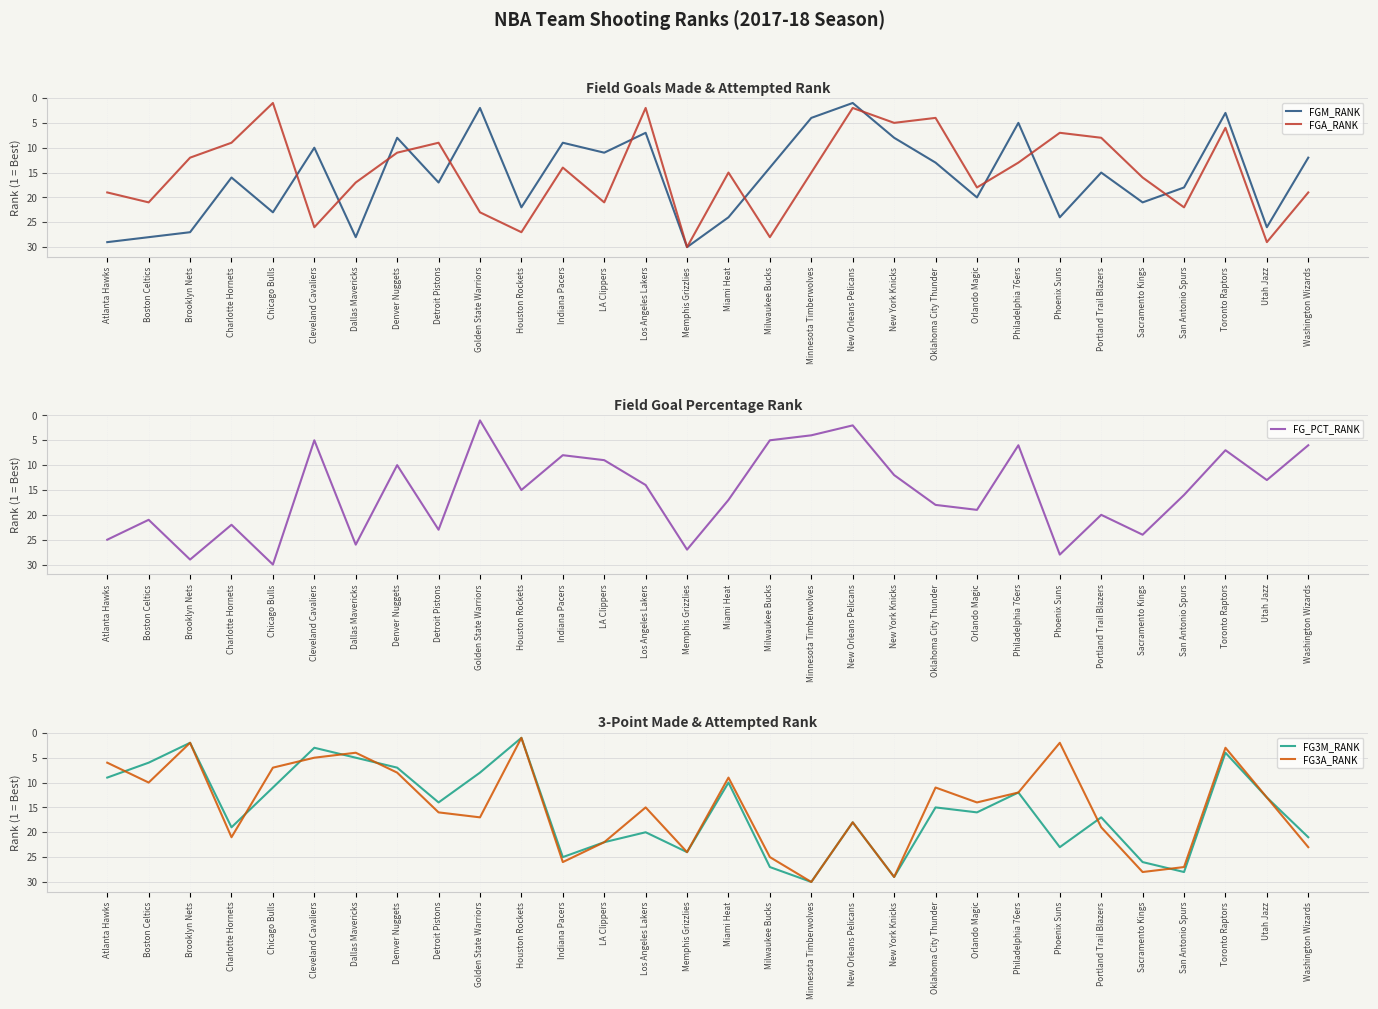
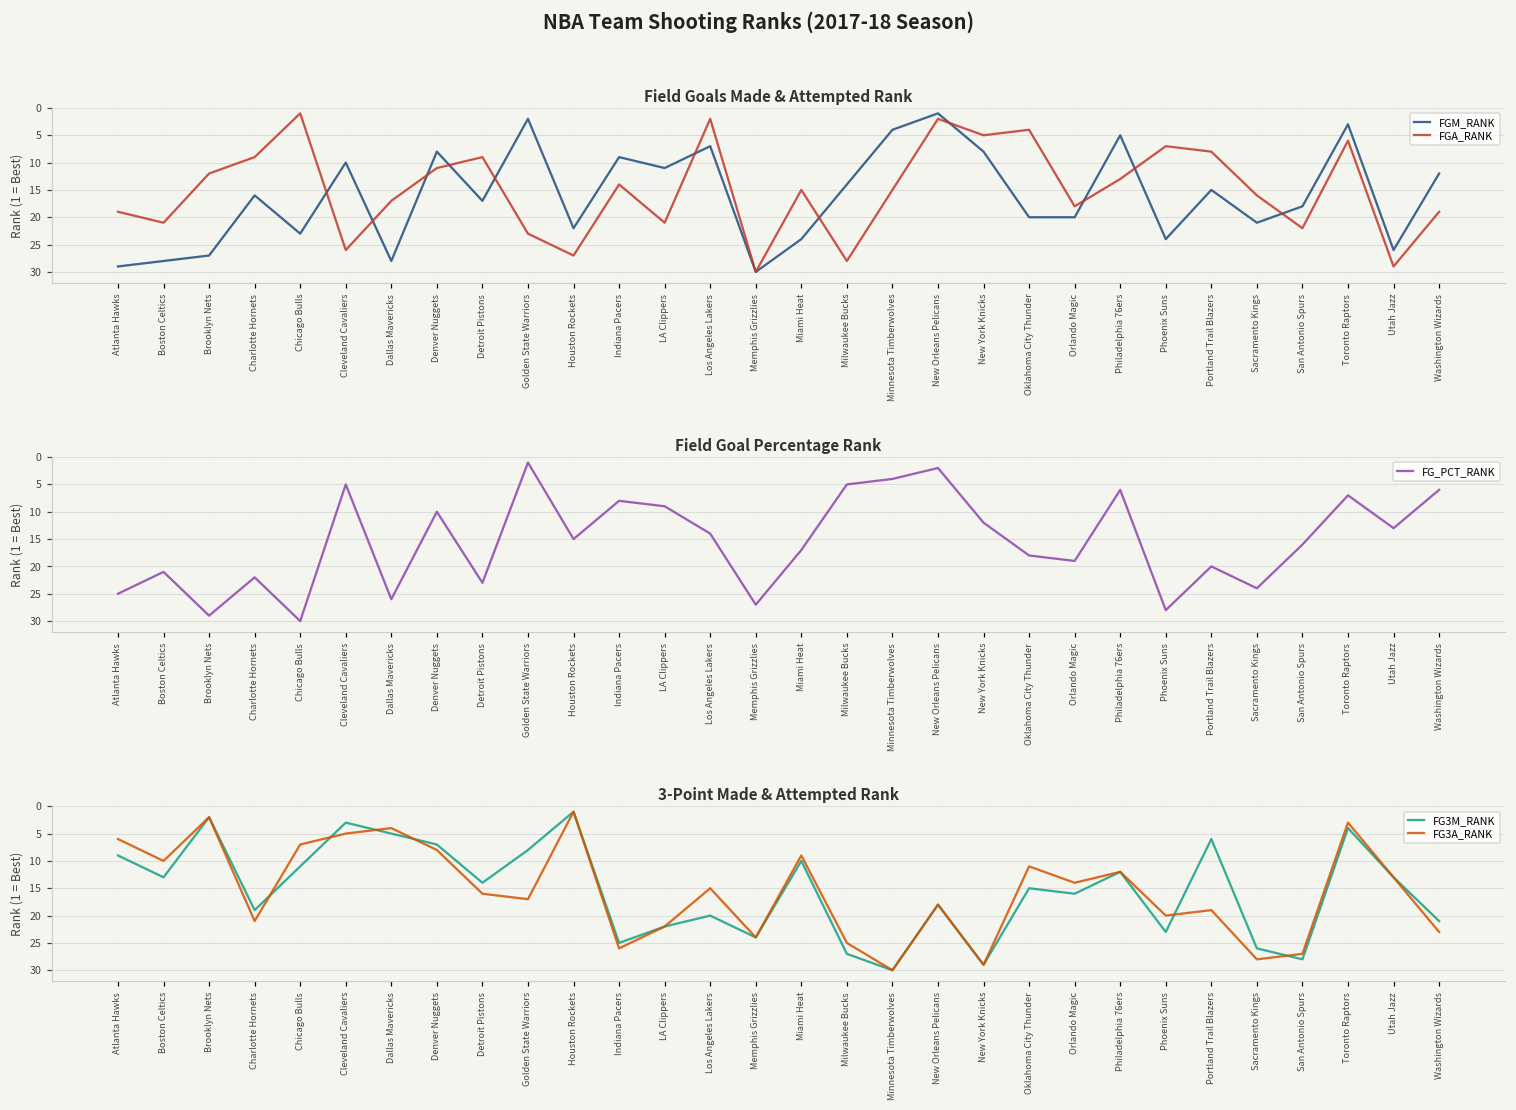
Field Goals Made & Attempted Rank, FGM_RANK, Oklahoma City Thunder: 13 -> 20
3-Point Made & Attempted Rank, FG3M_RANK, Boston Celtics: 6 -> 13
3-Point Made & Attempted Rank, FG3A_RANK, Phoenix Suns: 2 -> 20
3-Point Made & Attempted Rank, FG3M_RANK, Portland Trail Blazers: 17 -> 6
